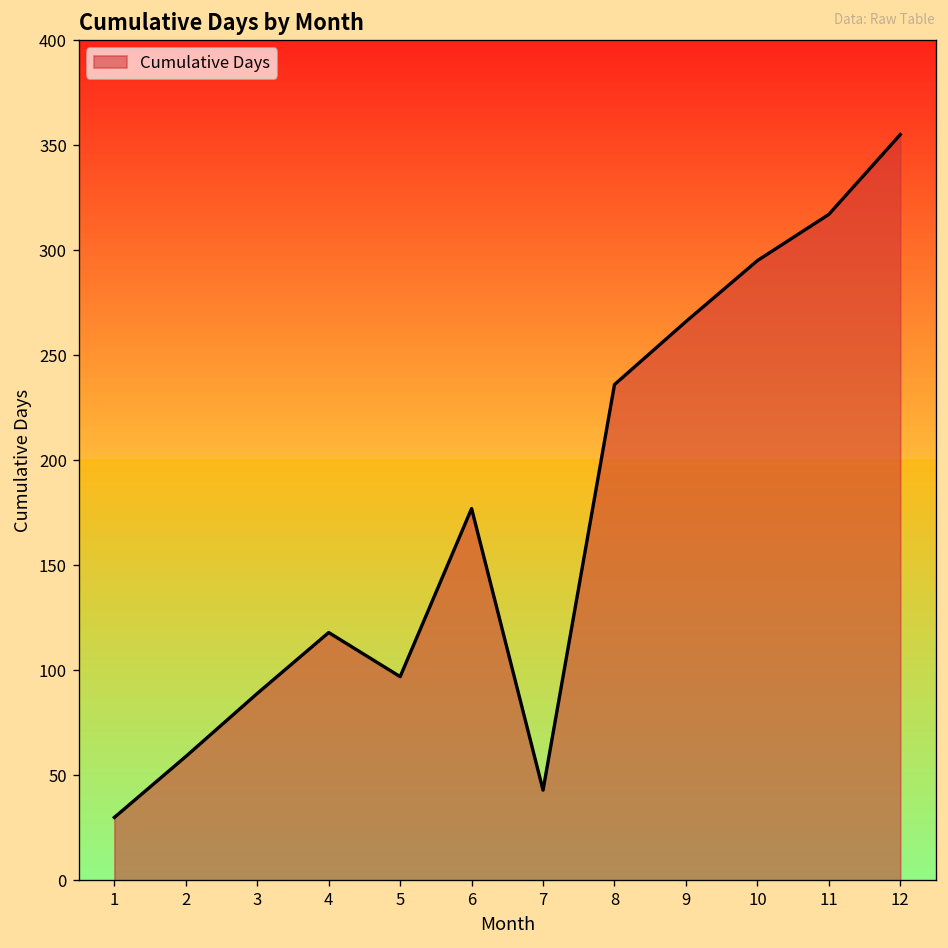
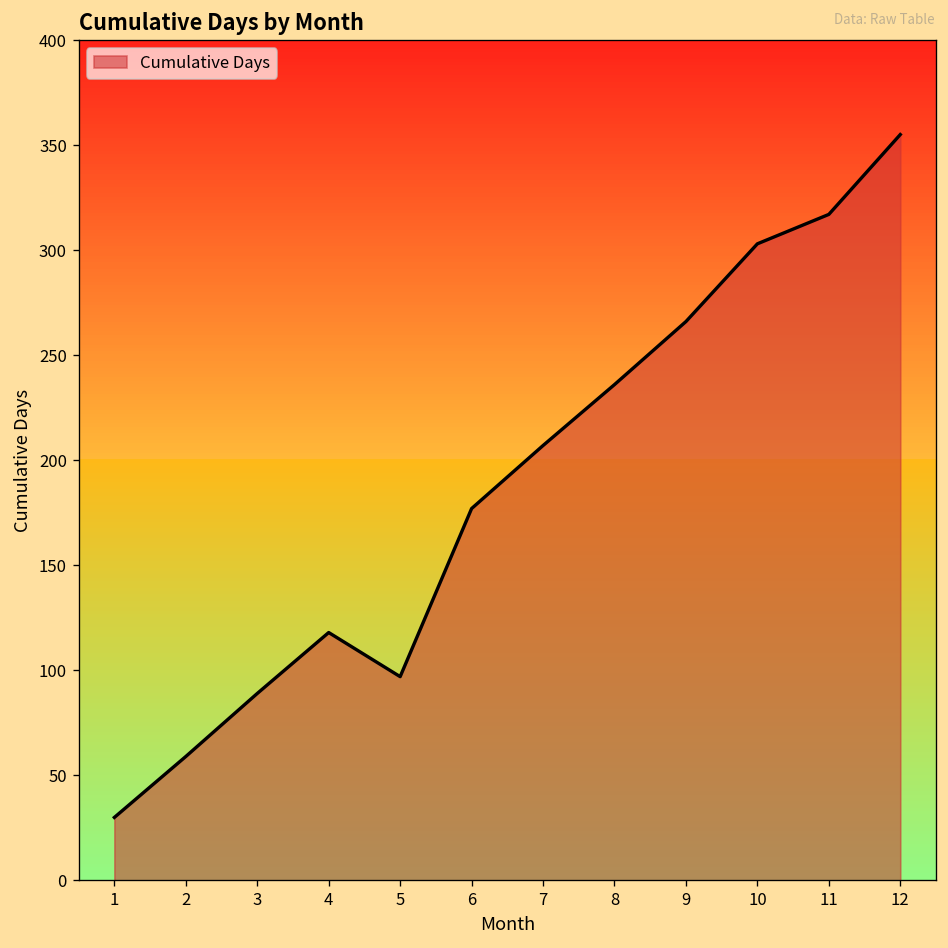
7: 43 -> 207
10: 295 -> 303
